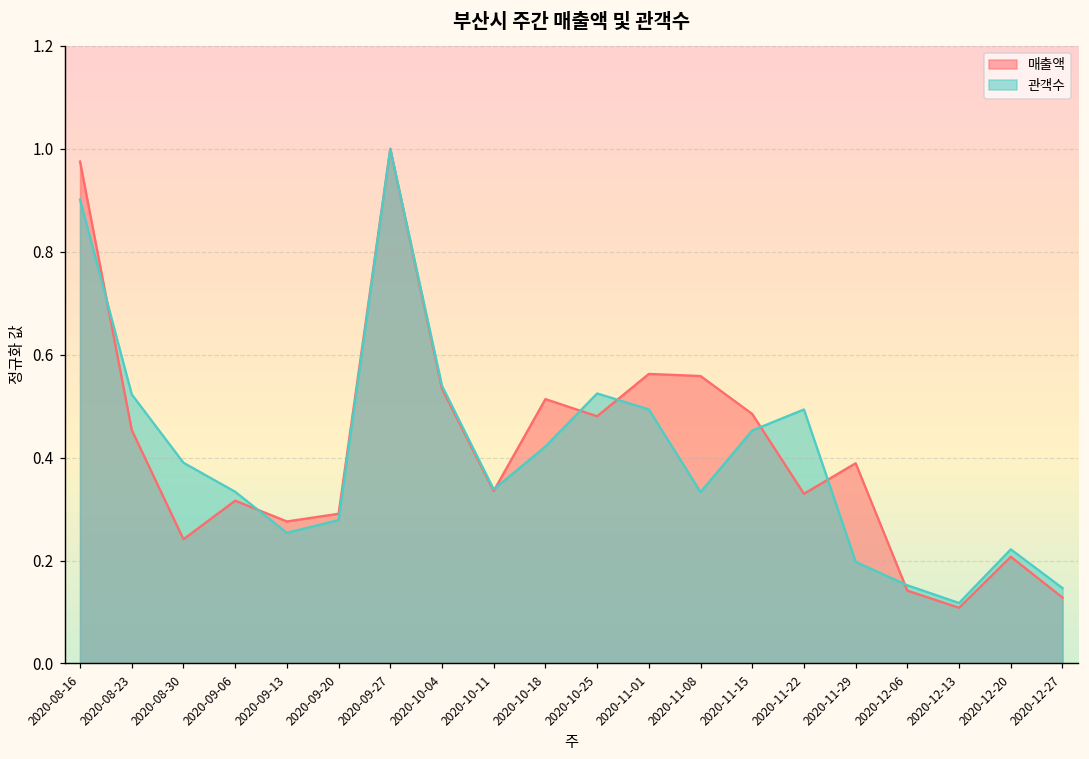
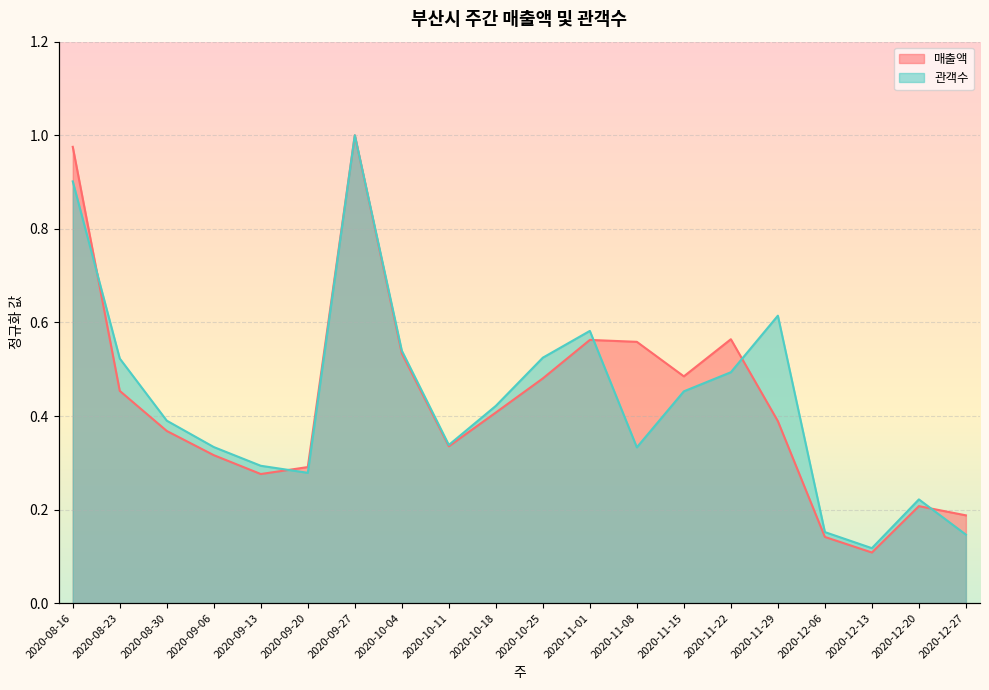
매출액, 2020-08-30: 0.24 -> 0.37
관객수, 2020-09-13: 0.25 -> 0.29
매출액, 2020-10-18: 0.51 -> 0.41
관객수, 2020-11-01: 0.49 -> 0.58
매출액, 2020-11-22: 0.33 -> 0.56
관객수, 2020-11-29: 0.20 -> 0.61
매출액, 2020-12-27: 0.13 -> 0.19
